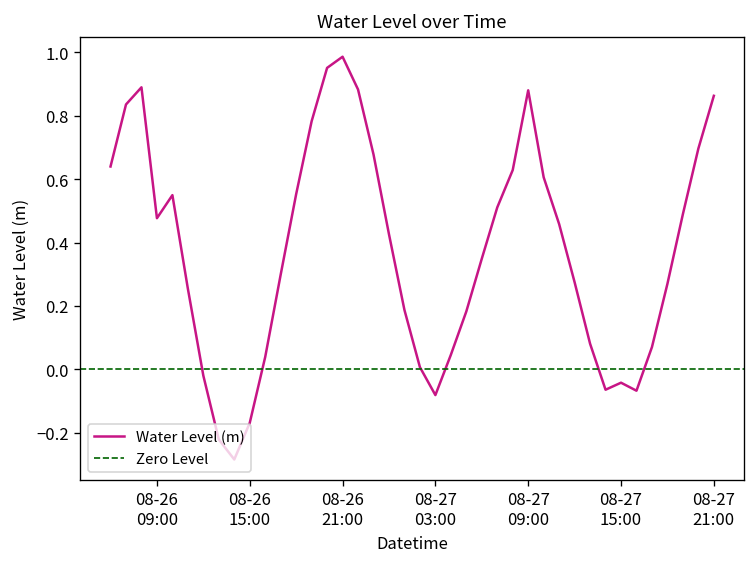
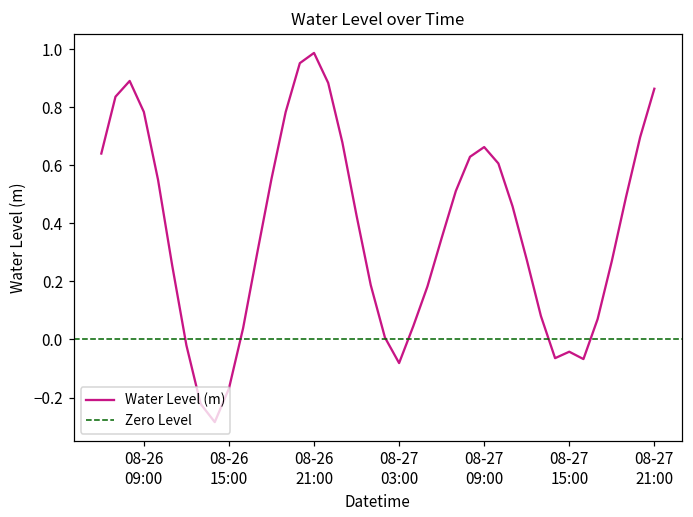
08-26 09:00: 0.48 -> 0.78
08-27 09:00: 0.88 -> 0.66
